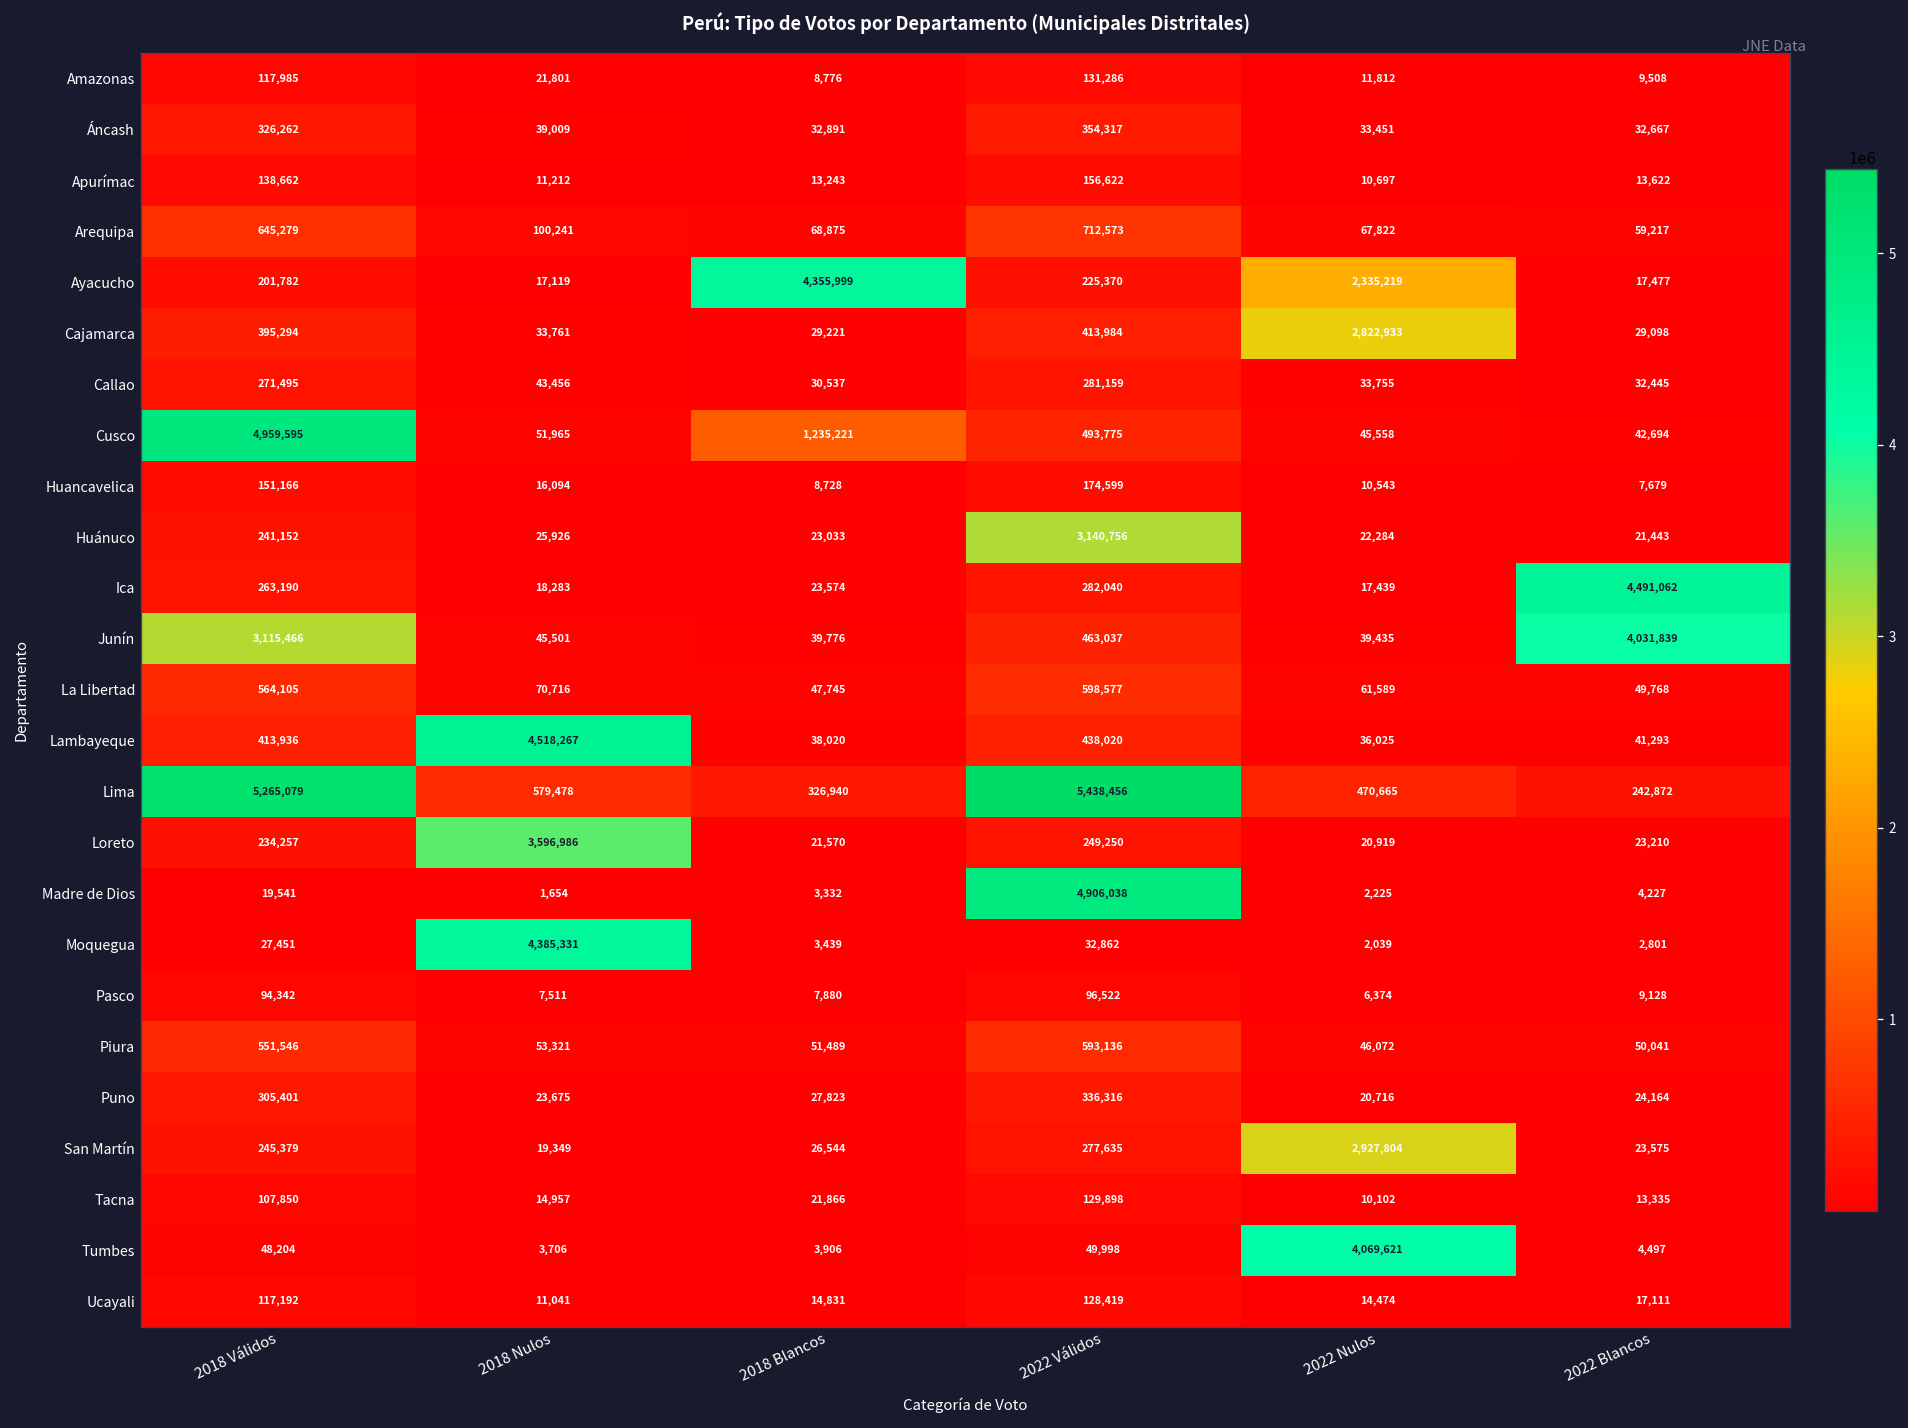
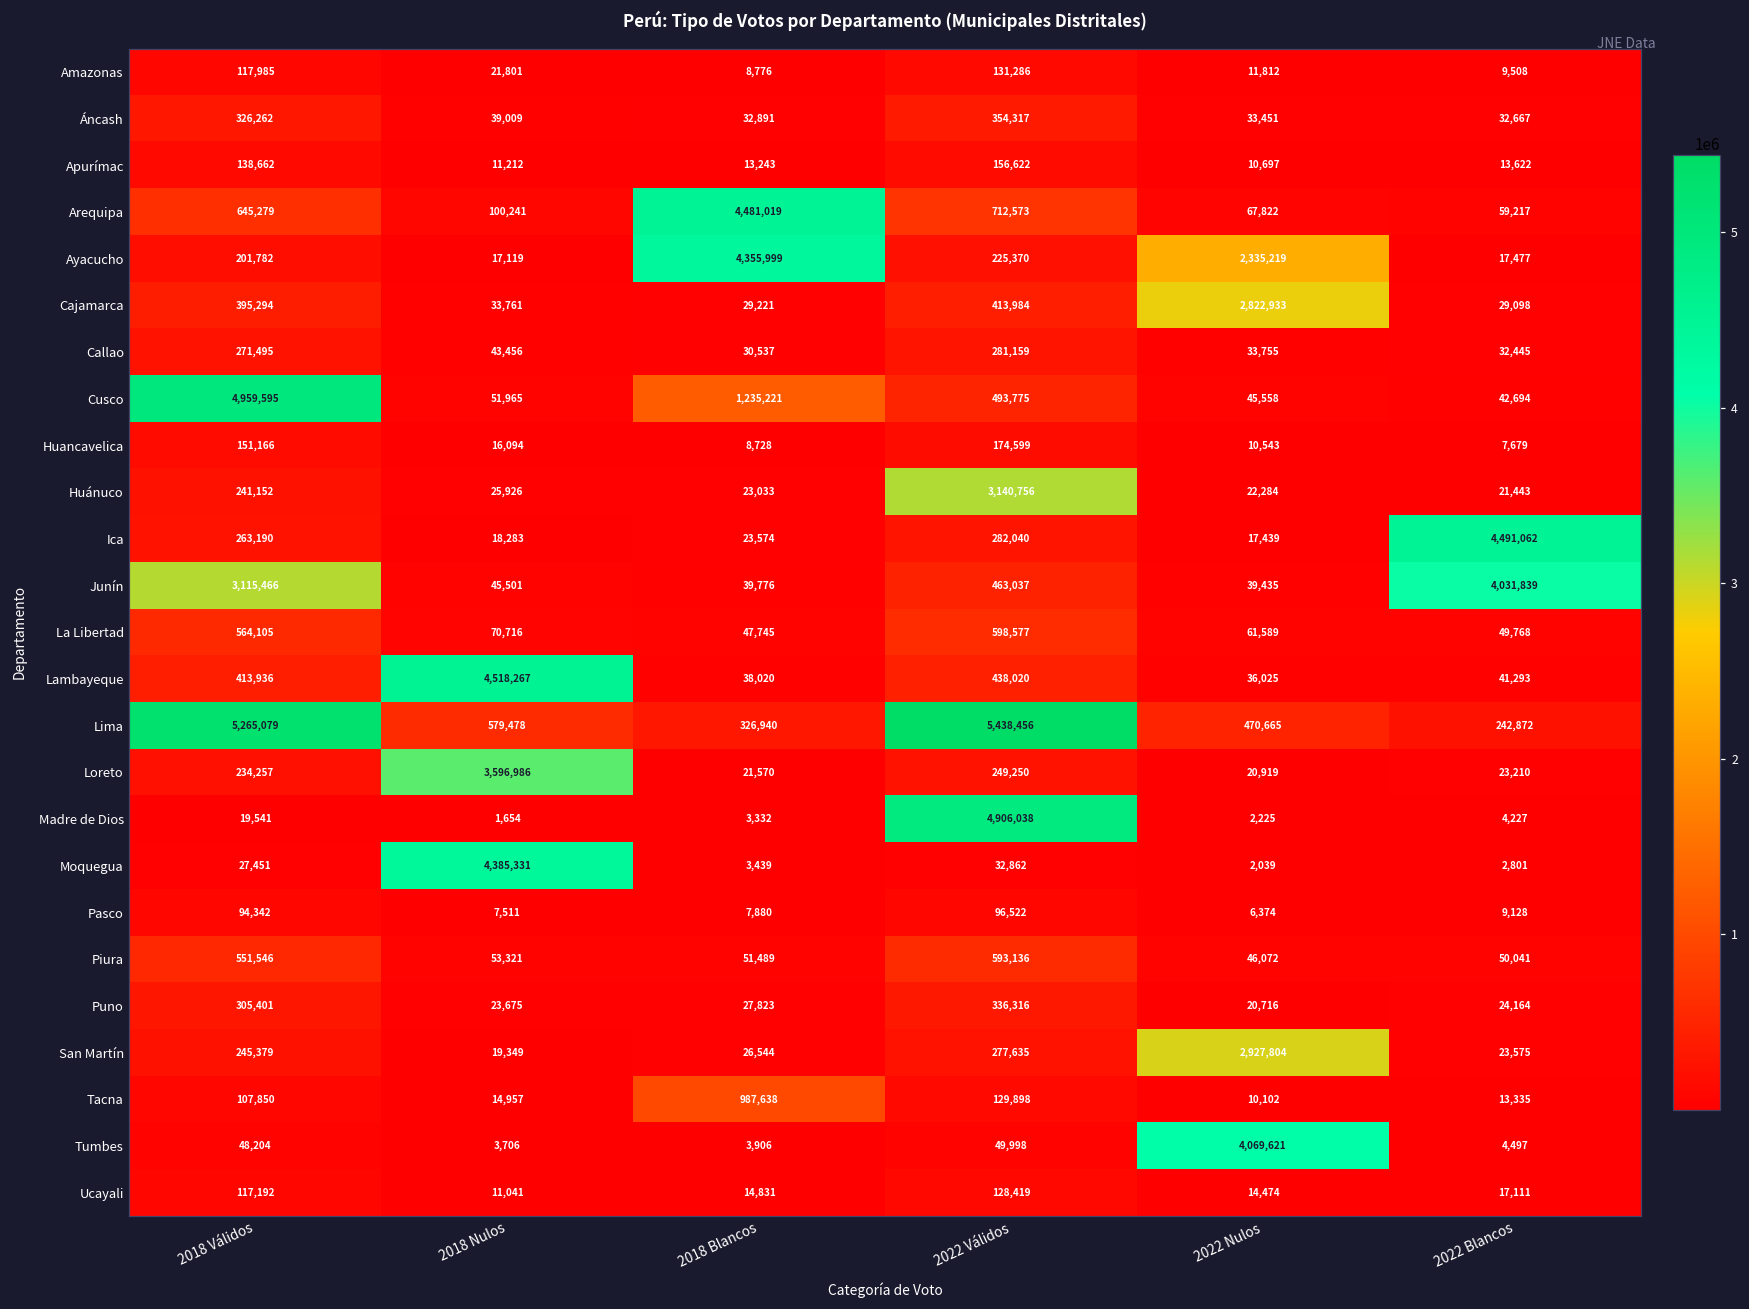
Arequipa, 2018 Blancos: 68,875 -> 4,481,019
Tacna, 2018 Blancos: 21,866 -> 987,638
